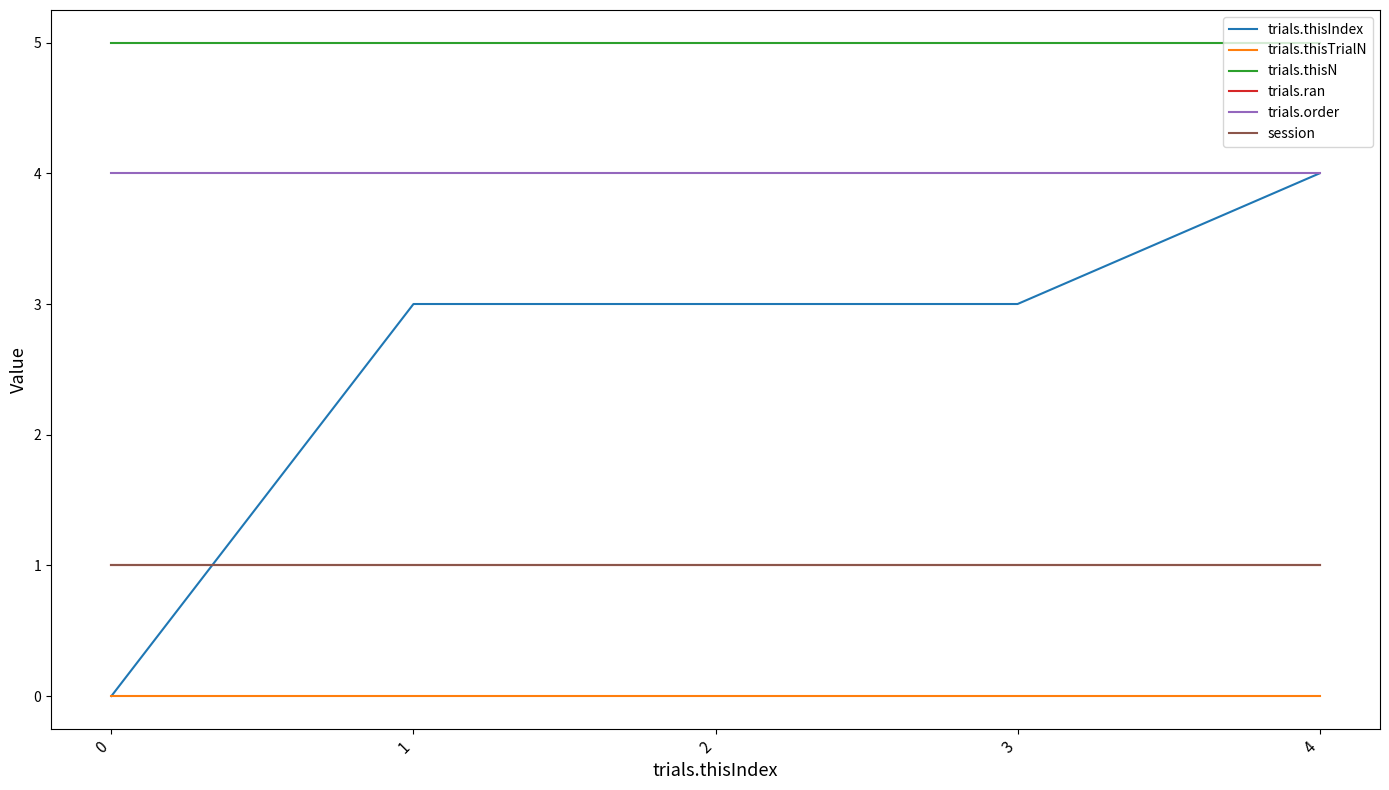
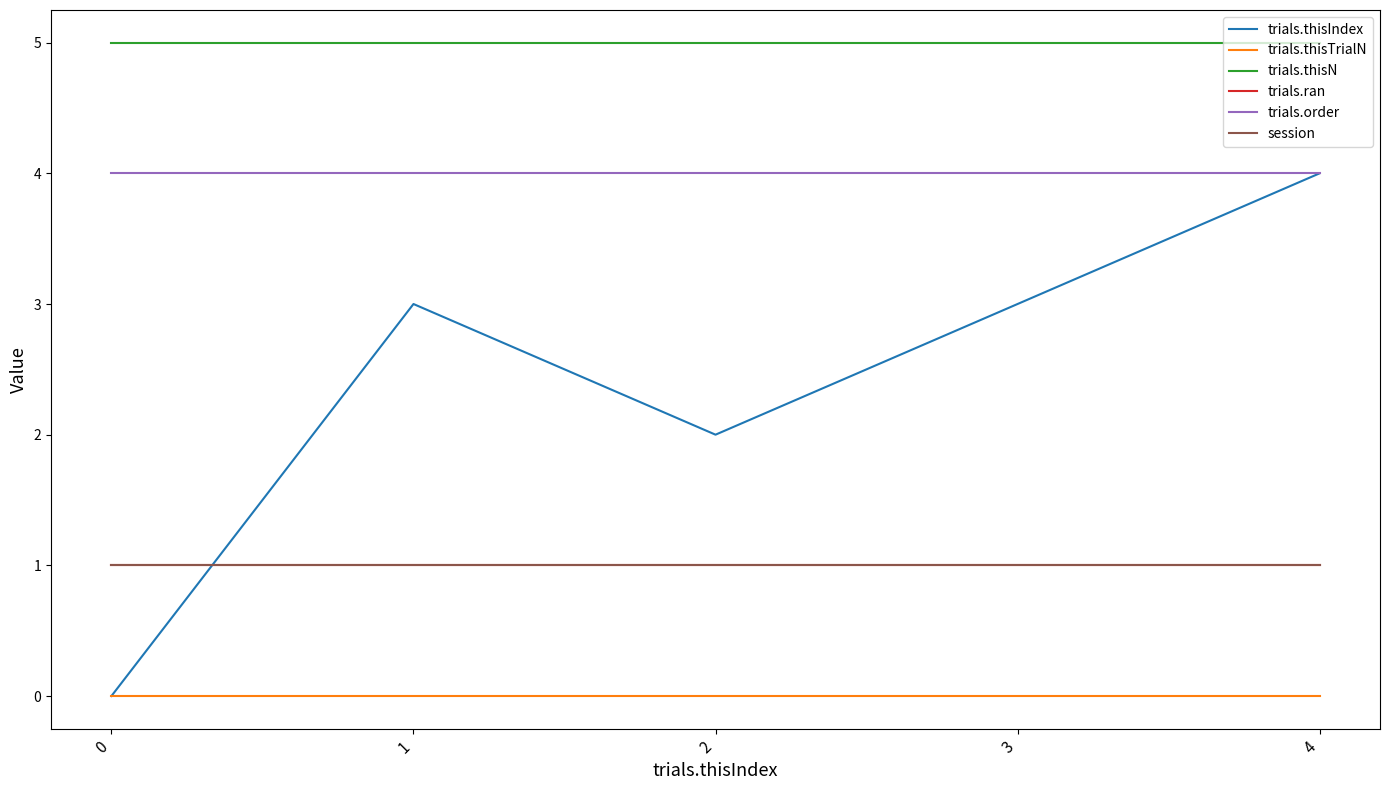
trials.thisIndex, 2: 3 -> 2
